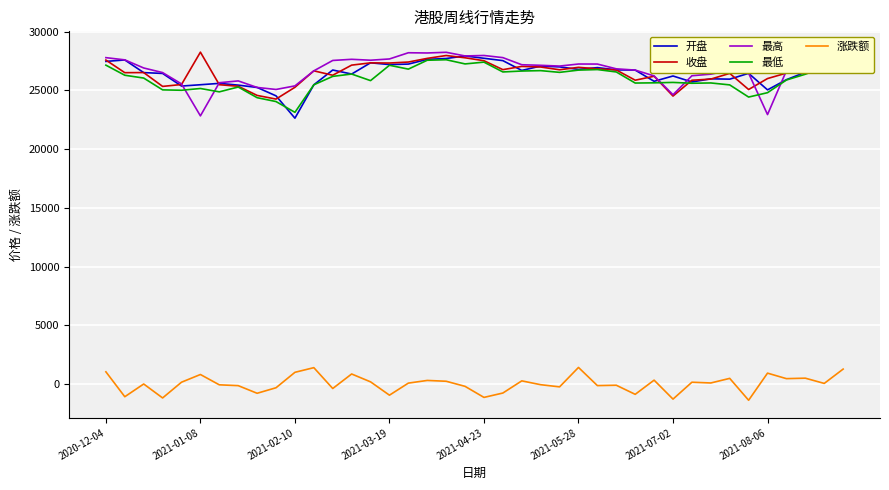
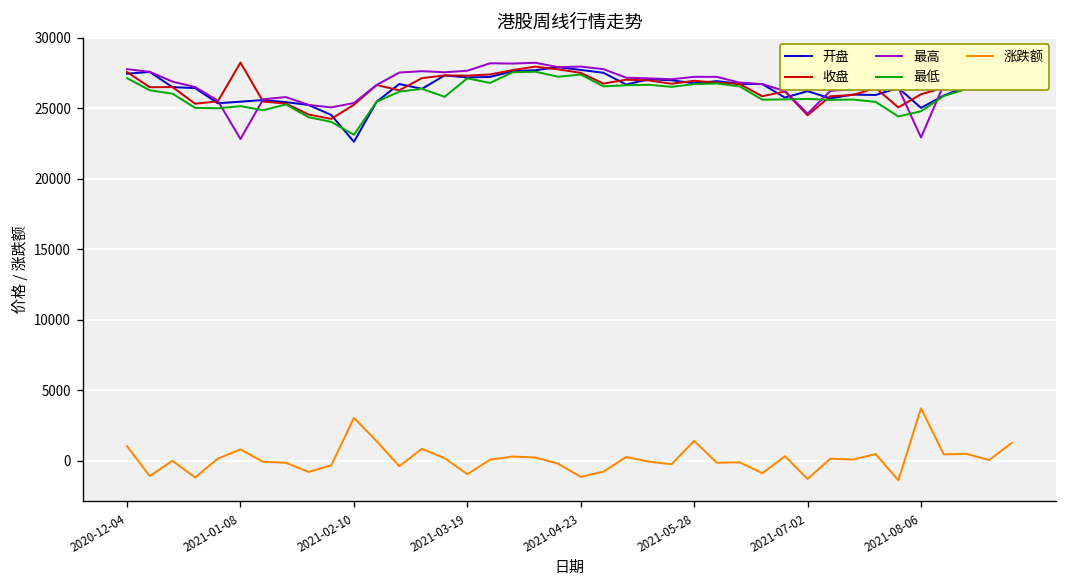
涨跌额, 2021-02-10: 1000 -> 3000
涨跌额, 2021-08-06: 900 -> 3700
